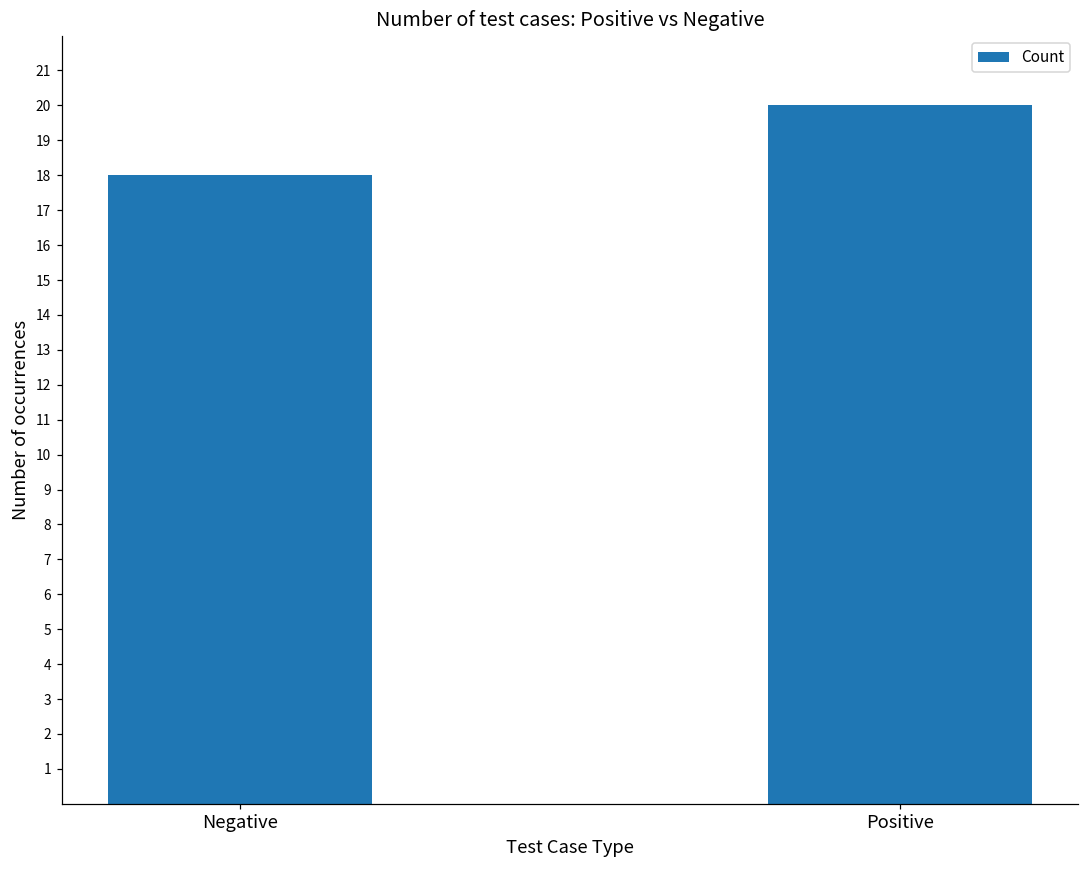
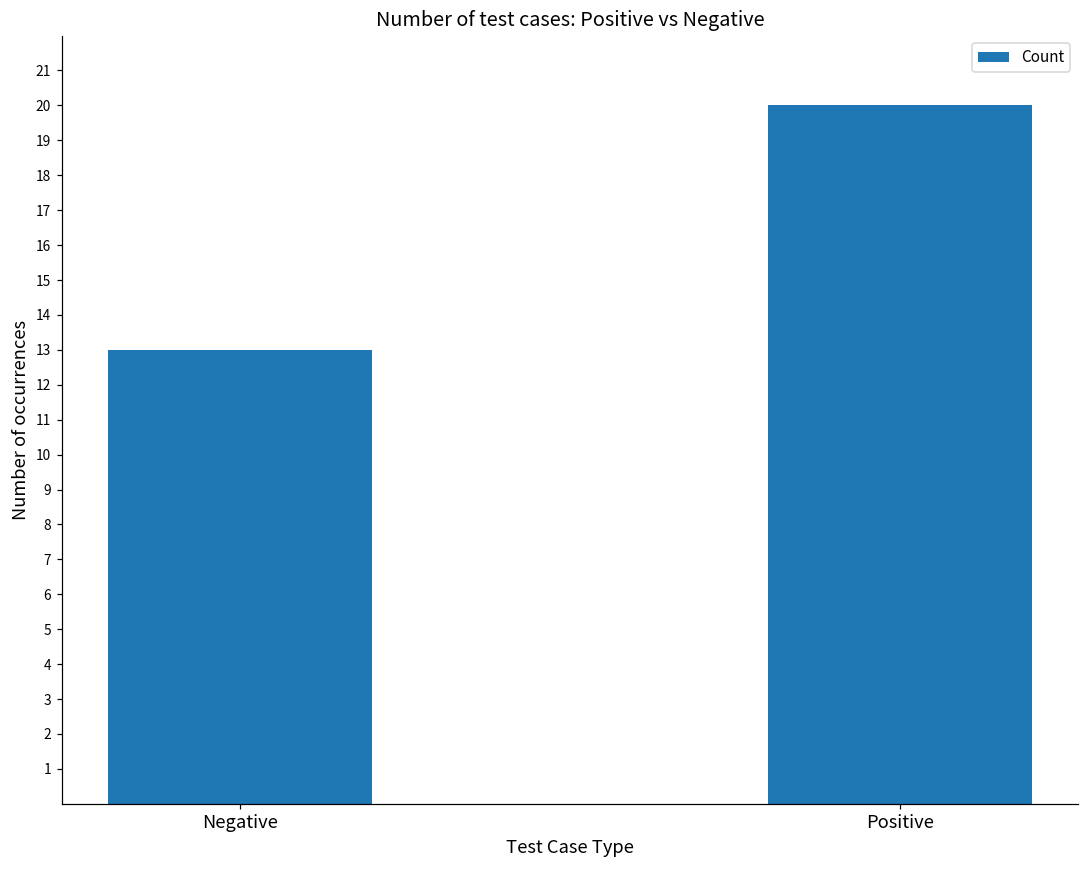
Negative: 18 -> 13
